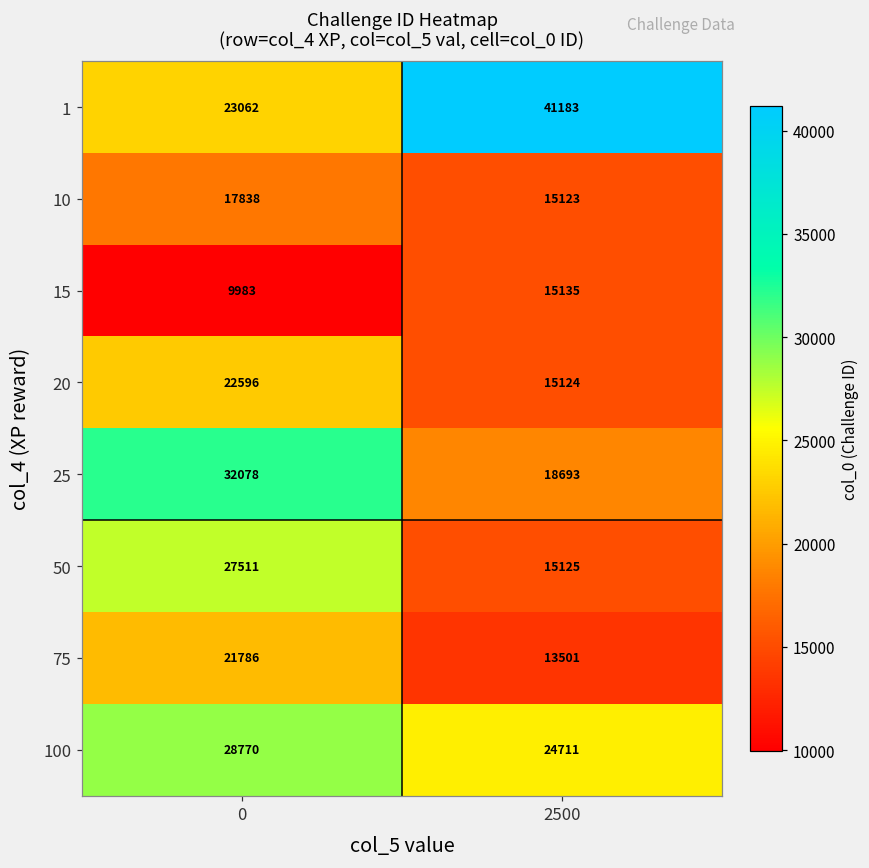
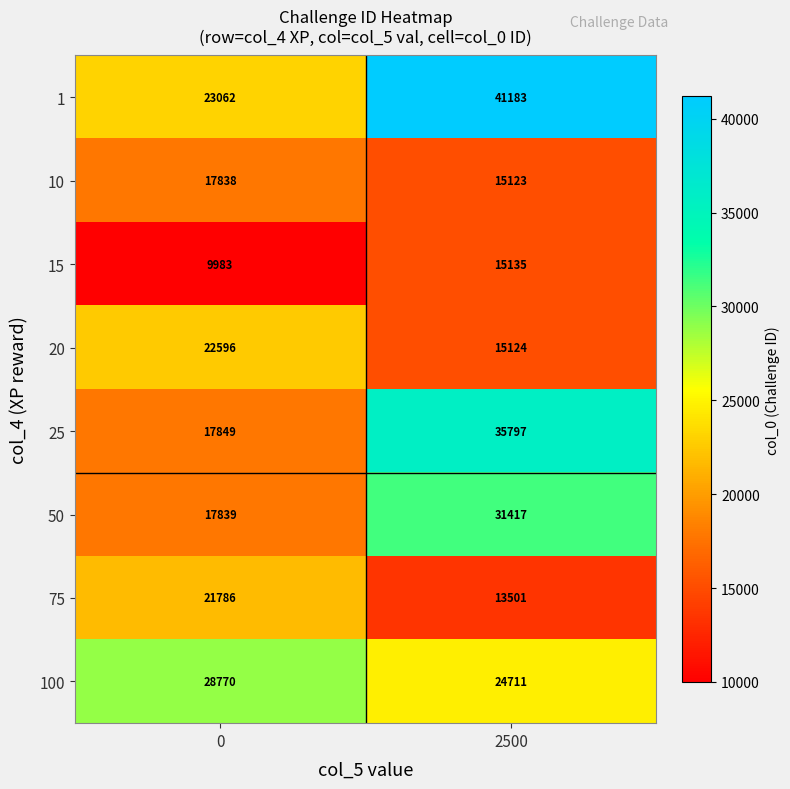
25, 0: 32078 -> 17849
25, 2500: 18693 -> 35797
50, 0: 27511 -> 17839
50, 2500: 15125 -> 31417
